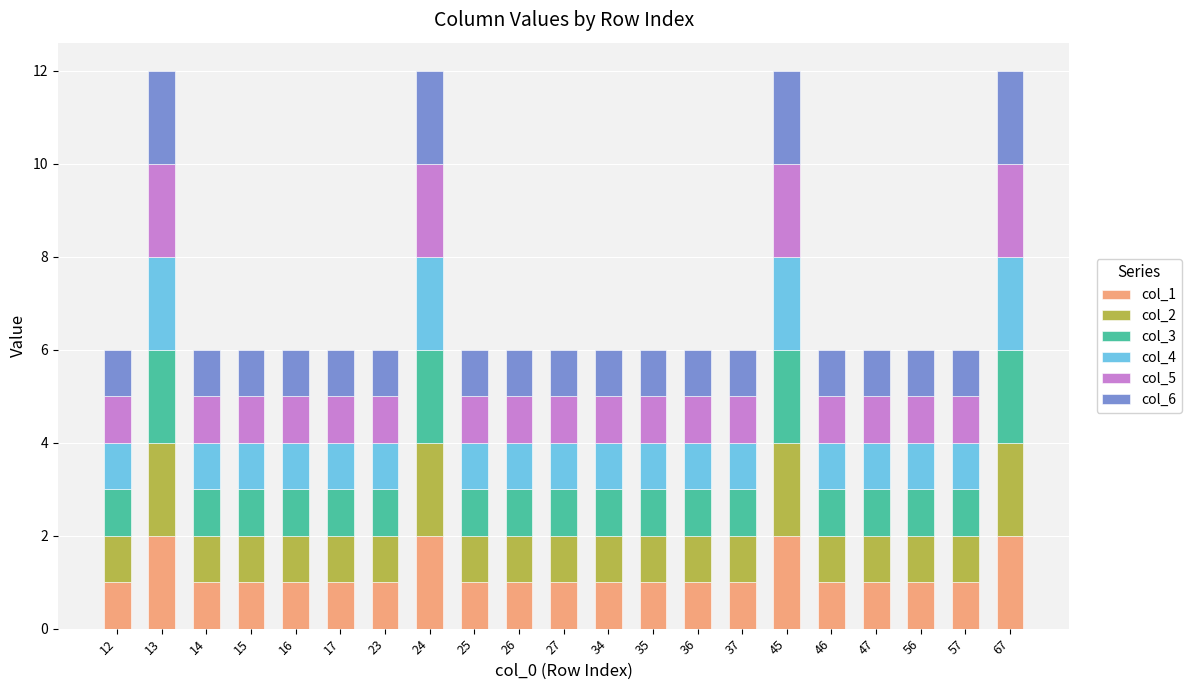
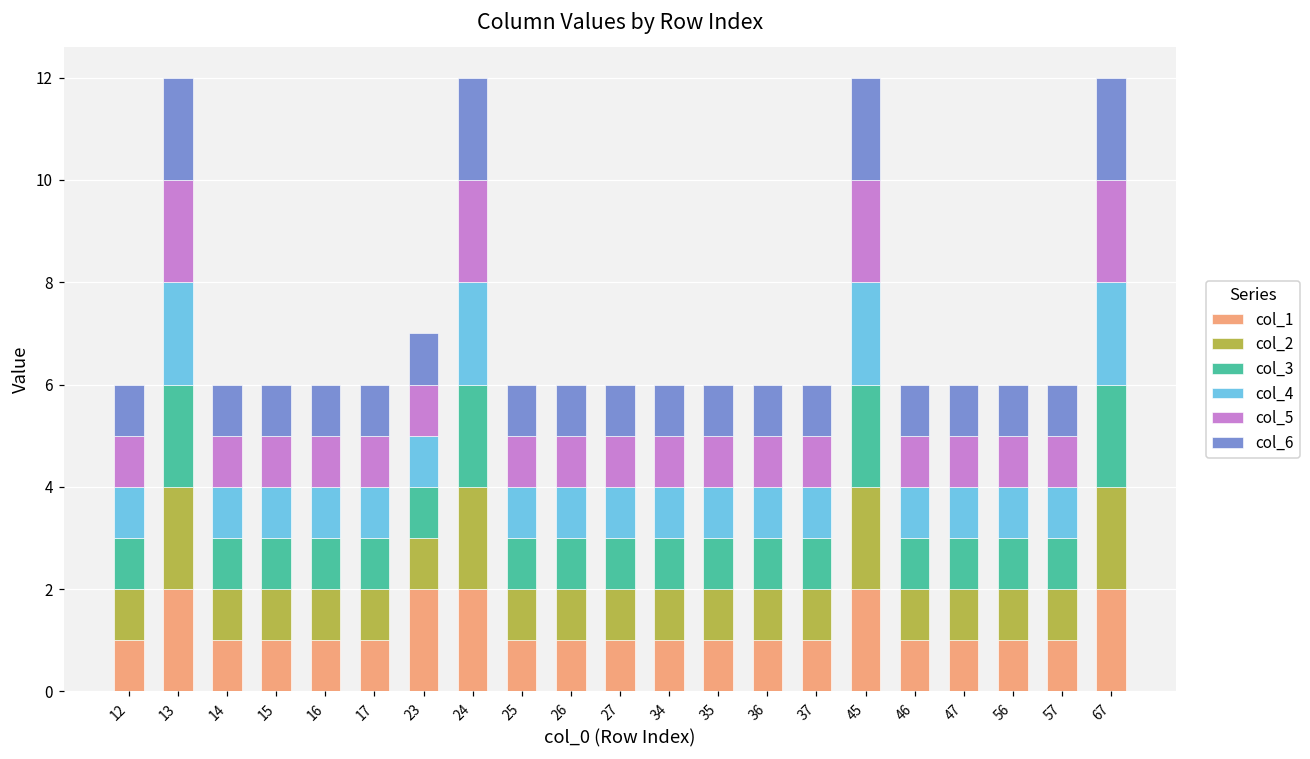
col_1, 23: 1 -> 2
